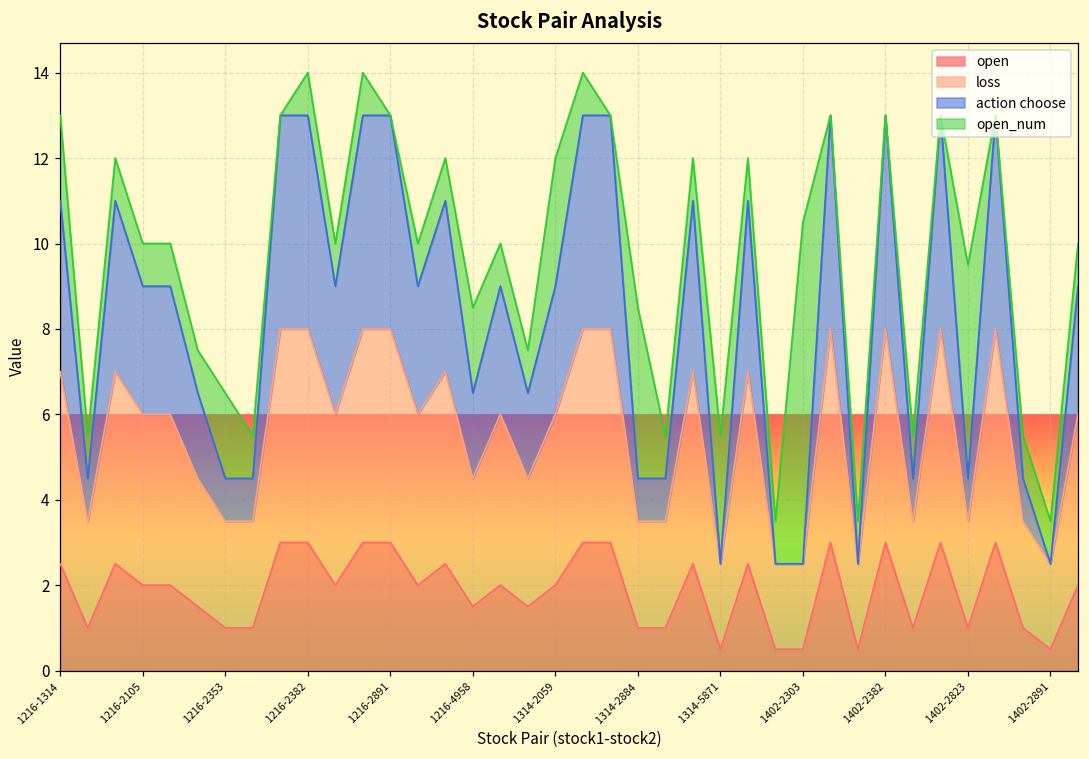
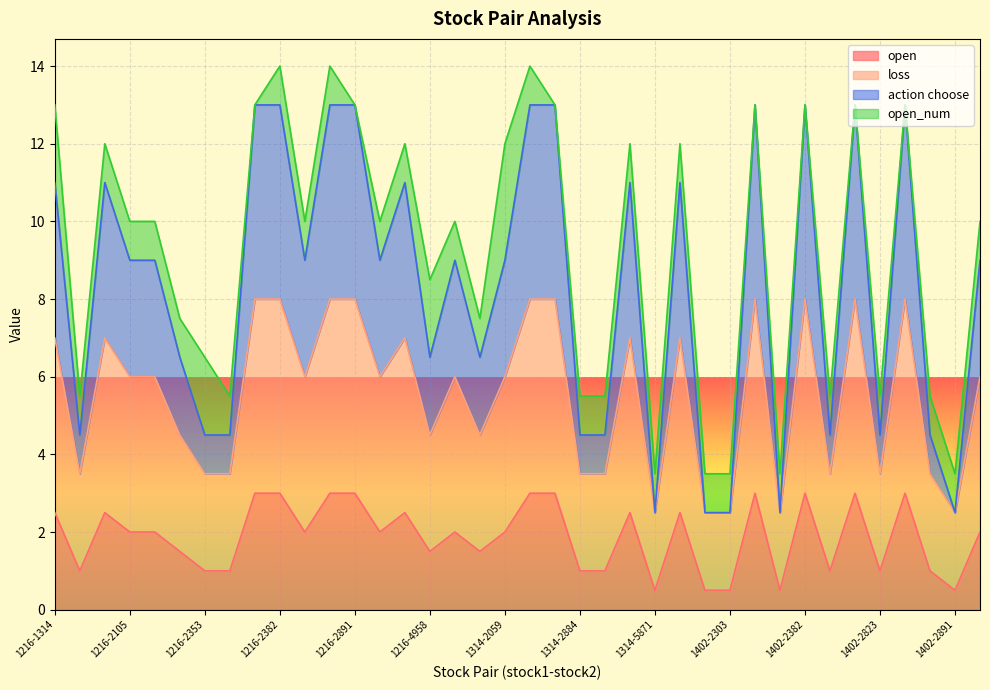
open_num, 1314-2884: 4 -> 1
open_num, 1314-5871: 3 -> 1
open_num, 1402-2303: 8 -> 1
open_num, 1402-2823: 5 -> 1
